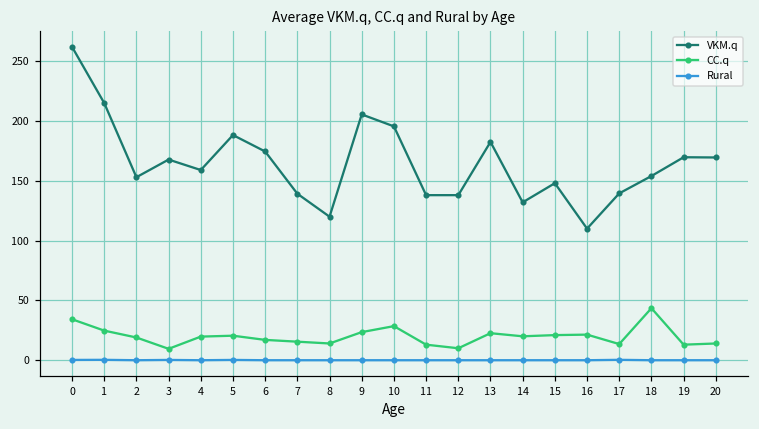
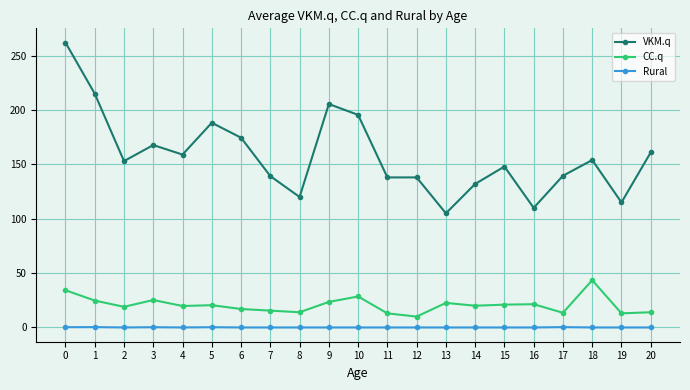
CC.q, 3: 10 -> 25
VKM.q, 13: 183 -> 105
VKM.q, 19: 170 -> 115
VKM.q, 20: 170 -> 161
